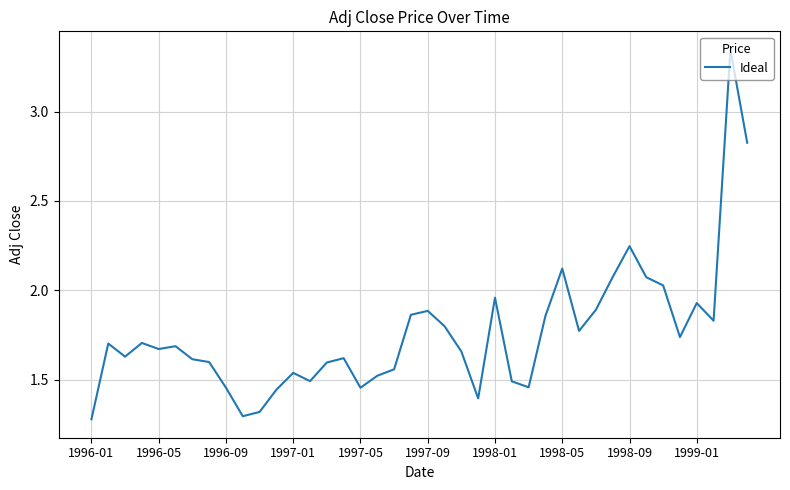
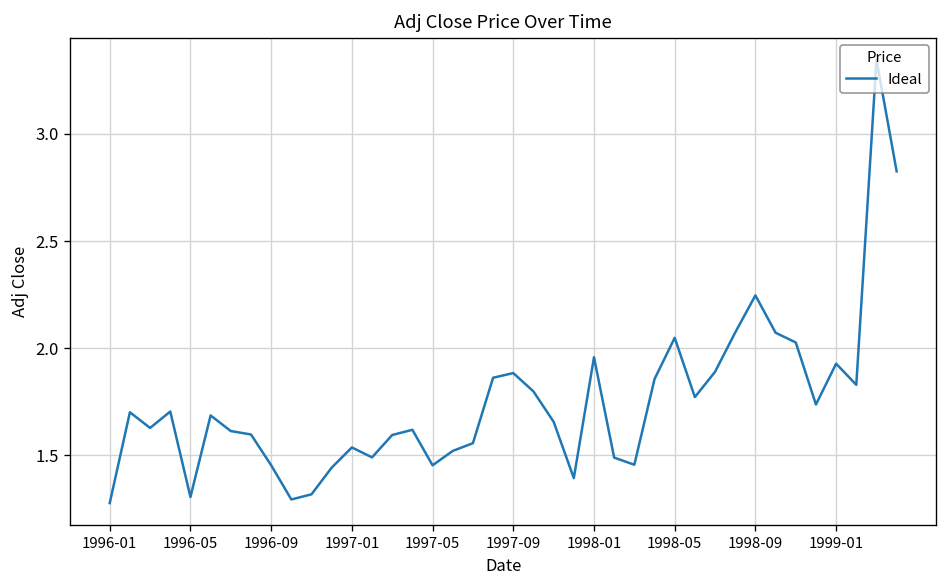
1996-05: 1.67 -> 1.31
1998-05: 2.12 -> 2.05
